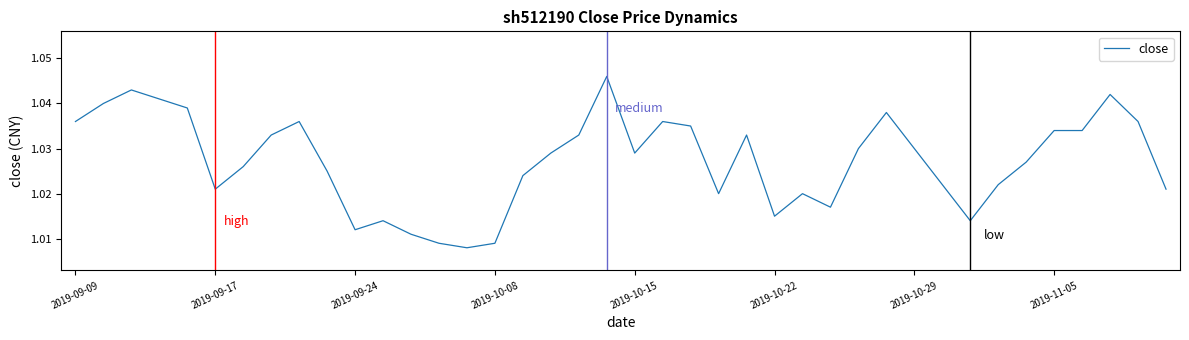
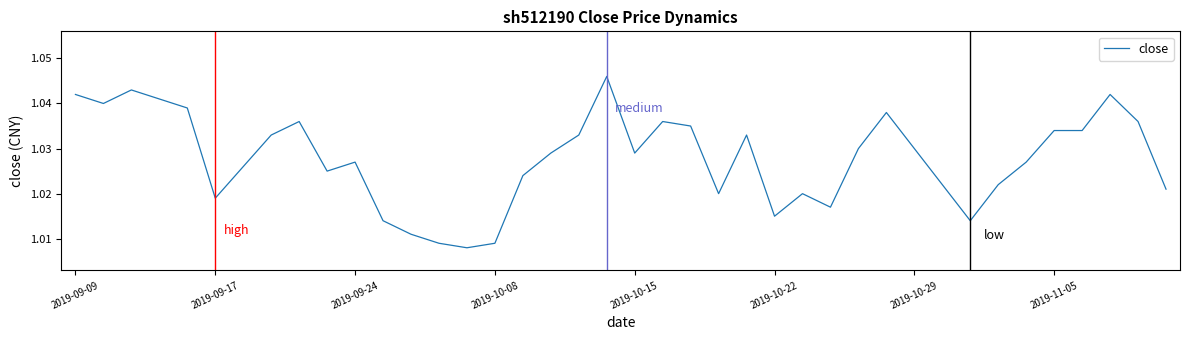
2019-09-09: 1.036 -> 1.042
2019-09-17: 1.021 -> 1.019
2019-09-24: 1.012 -> 1.027
